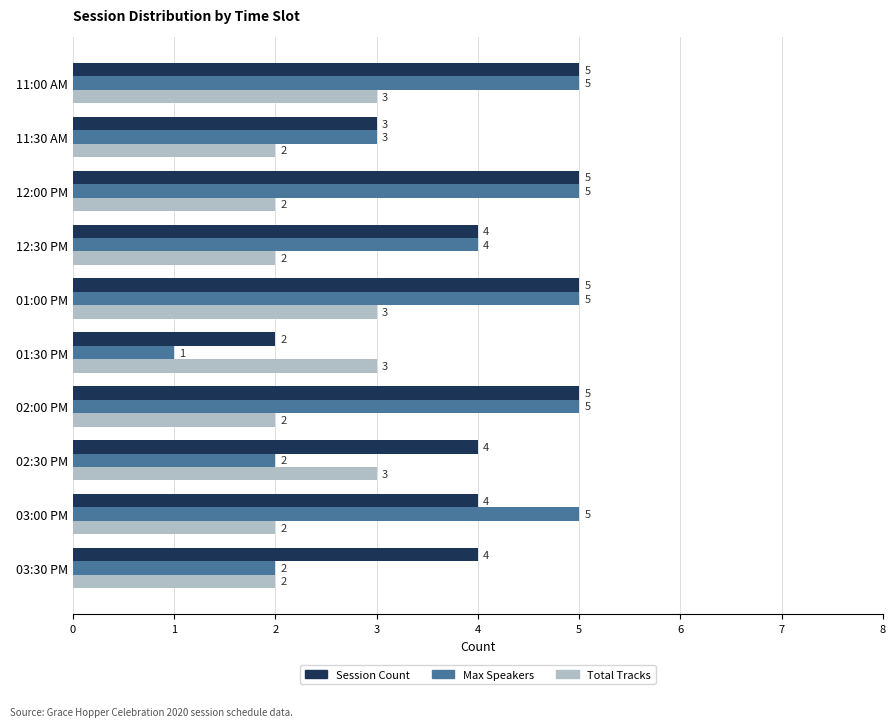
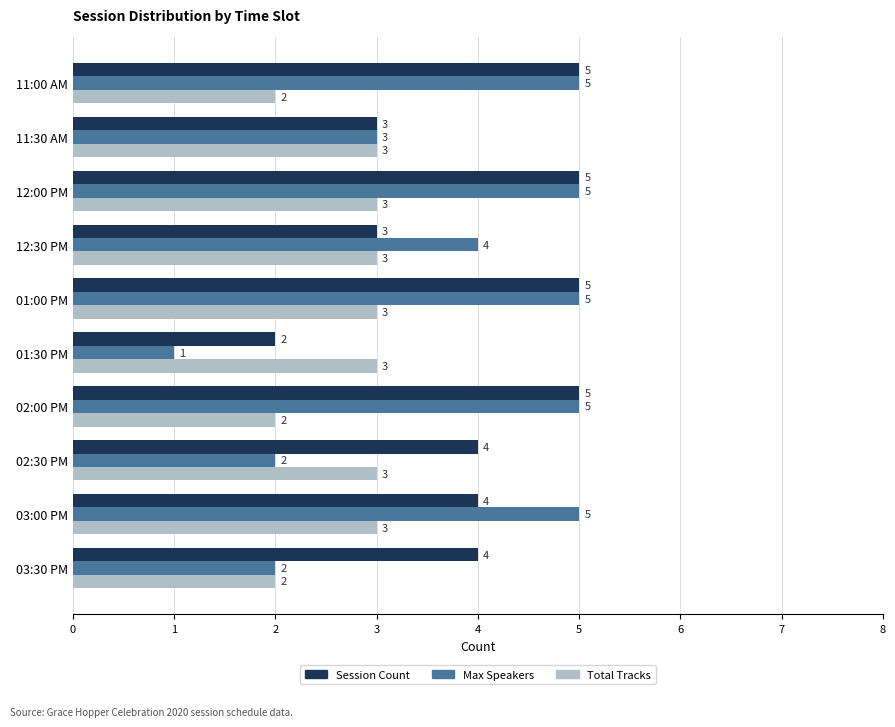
Total Tracks, 11:00 AM: 3 -> 2
Total Tracks, 11:30 AM: 2 -> 3
Total Tracks, 12:00 PM: 2 -> 3
Session Count, 12:30 PM: 4 -> 3
Total Tracks, 12:30 PM: 2 -> 3
Total Tracks, 03:00 PM: 2 -> 3
